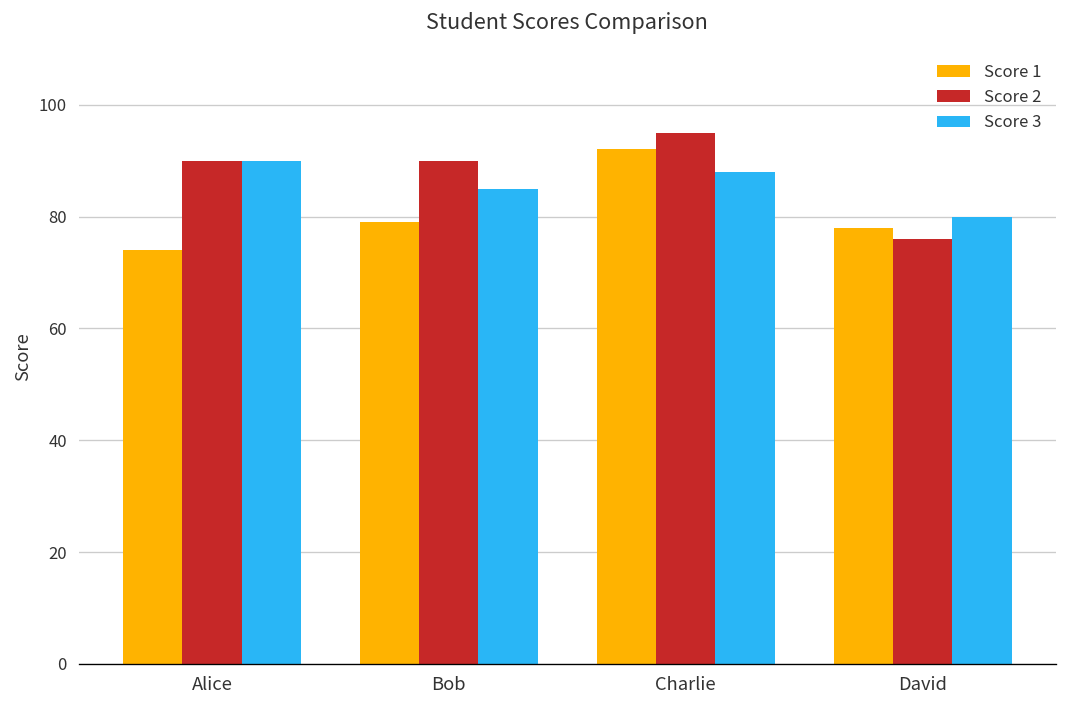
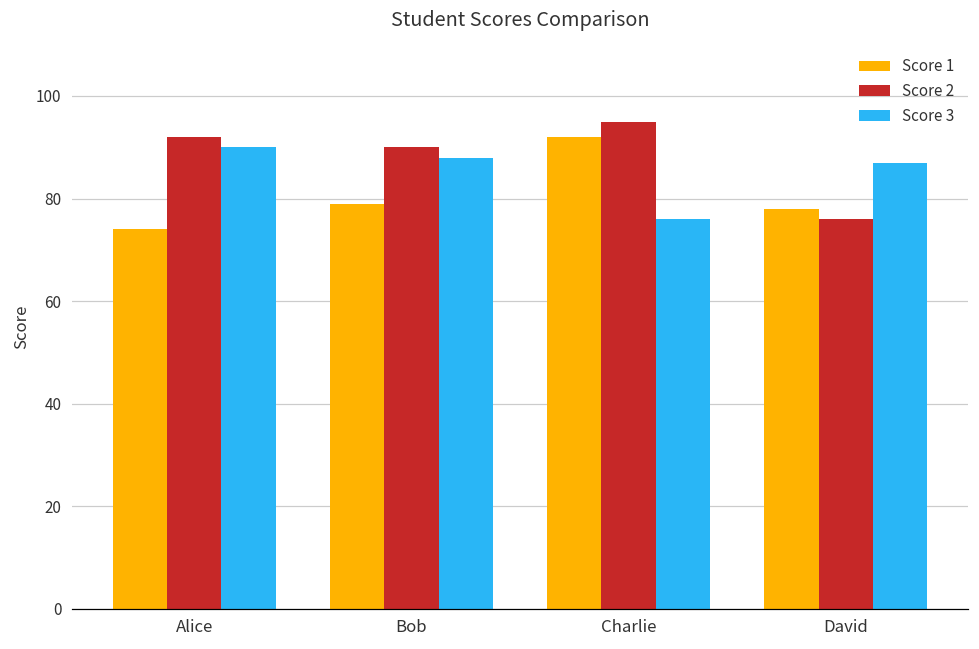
Score 2, Alice: 90 -> 92
Score 3, Bob: 85 -> 88
Score 3, Charlie: 88 -> 76
Score 3, David: 80 -> 87
